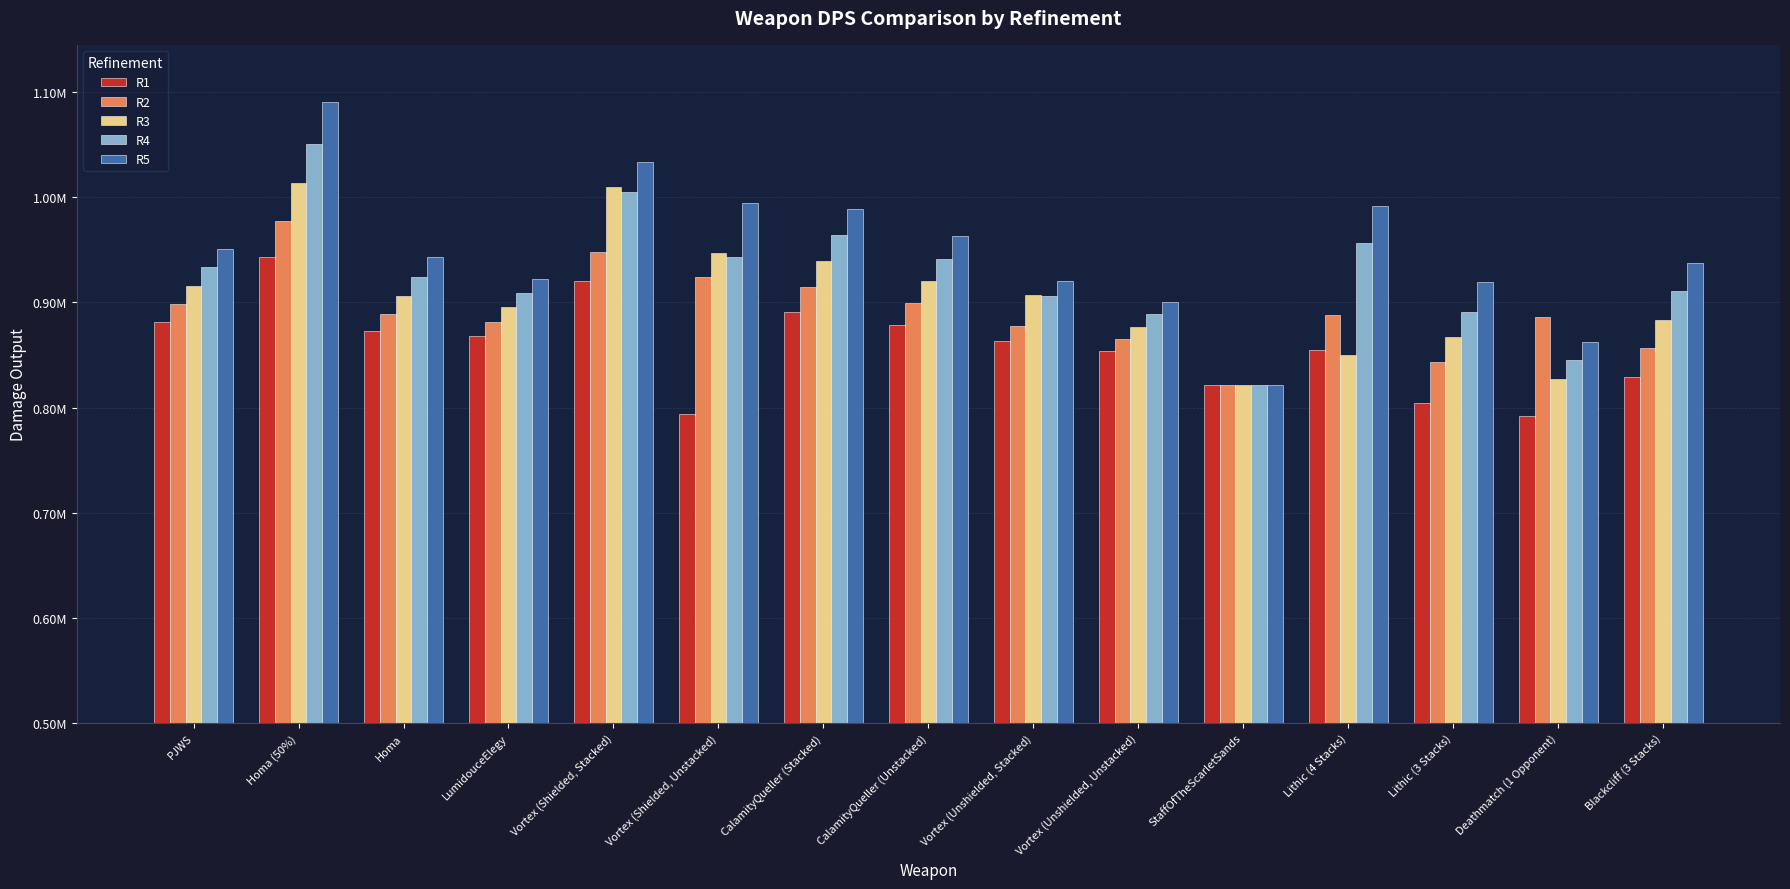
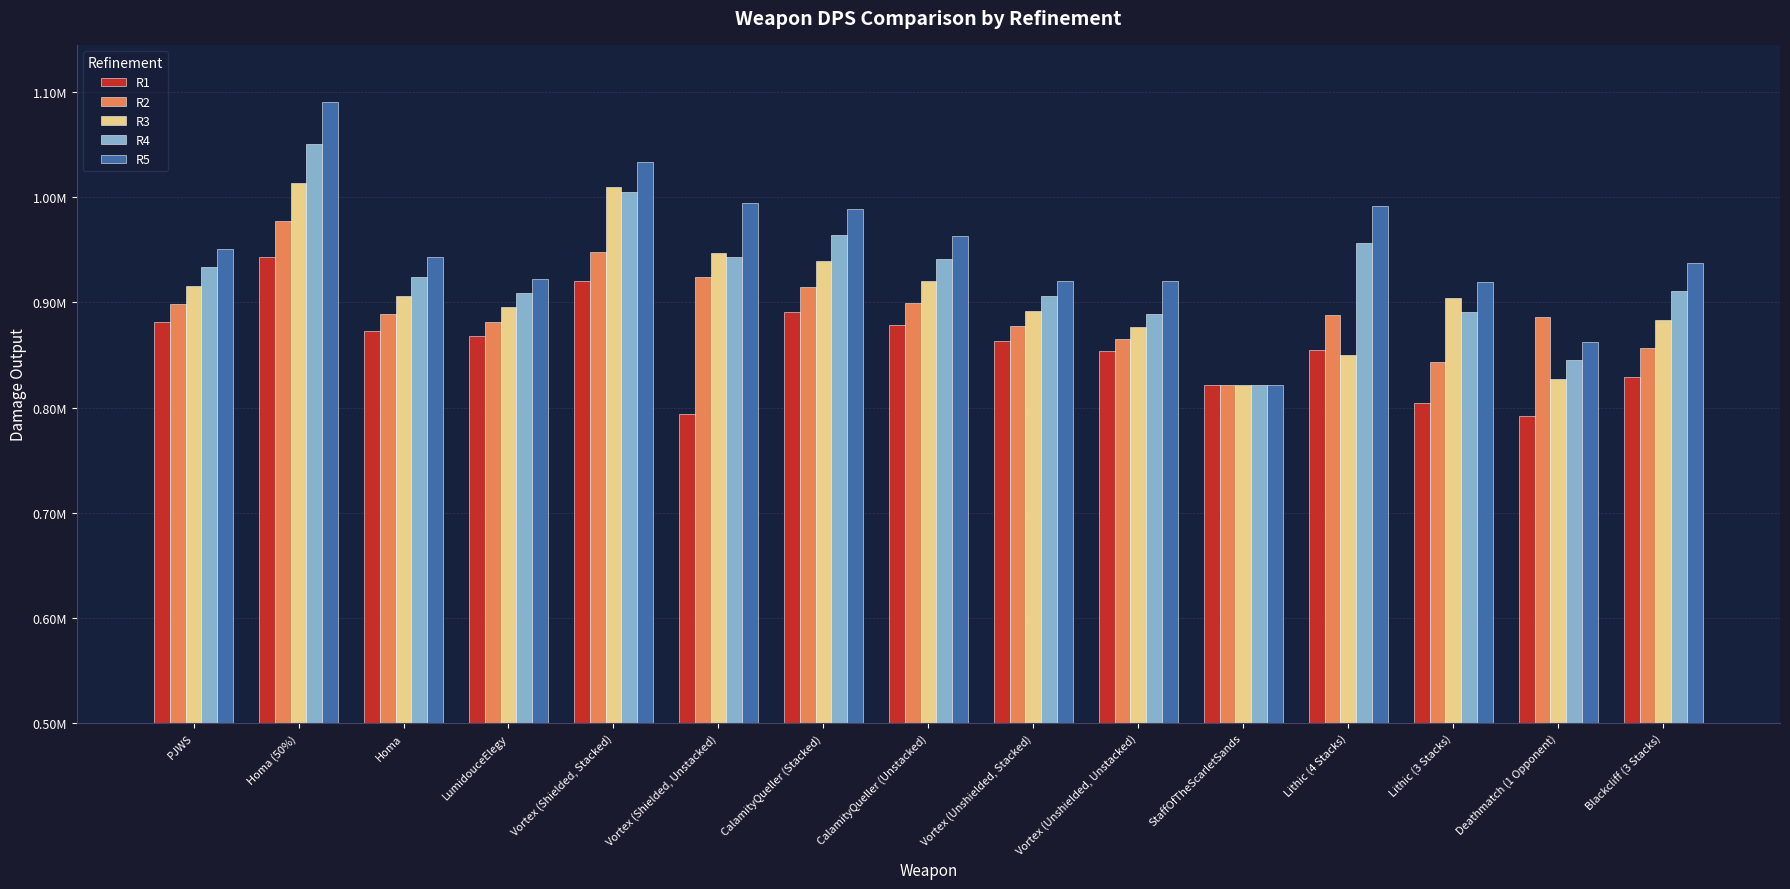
R3, Vortex (Unshielded, Stacked): 907000 -> 892000
R5, Vortex (Unshielded, Unstacked): 900000 -> 921000
R3, Lithic (3 Stacks): 867000 -> 904000
